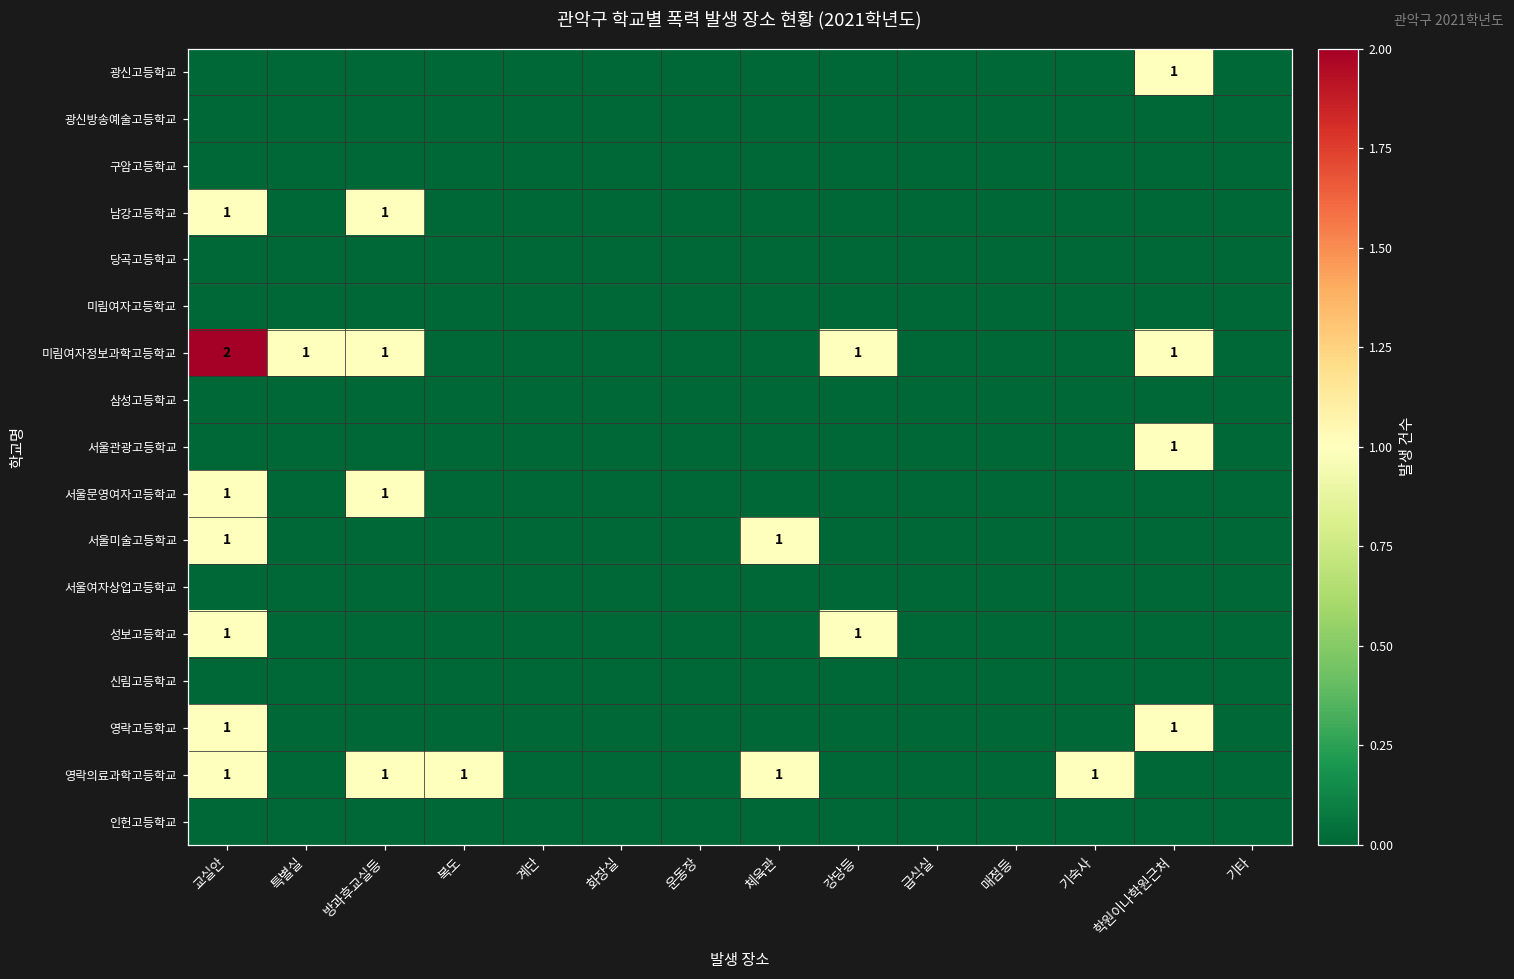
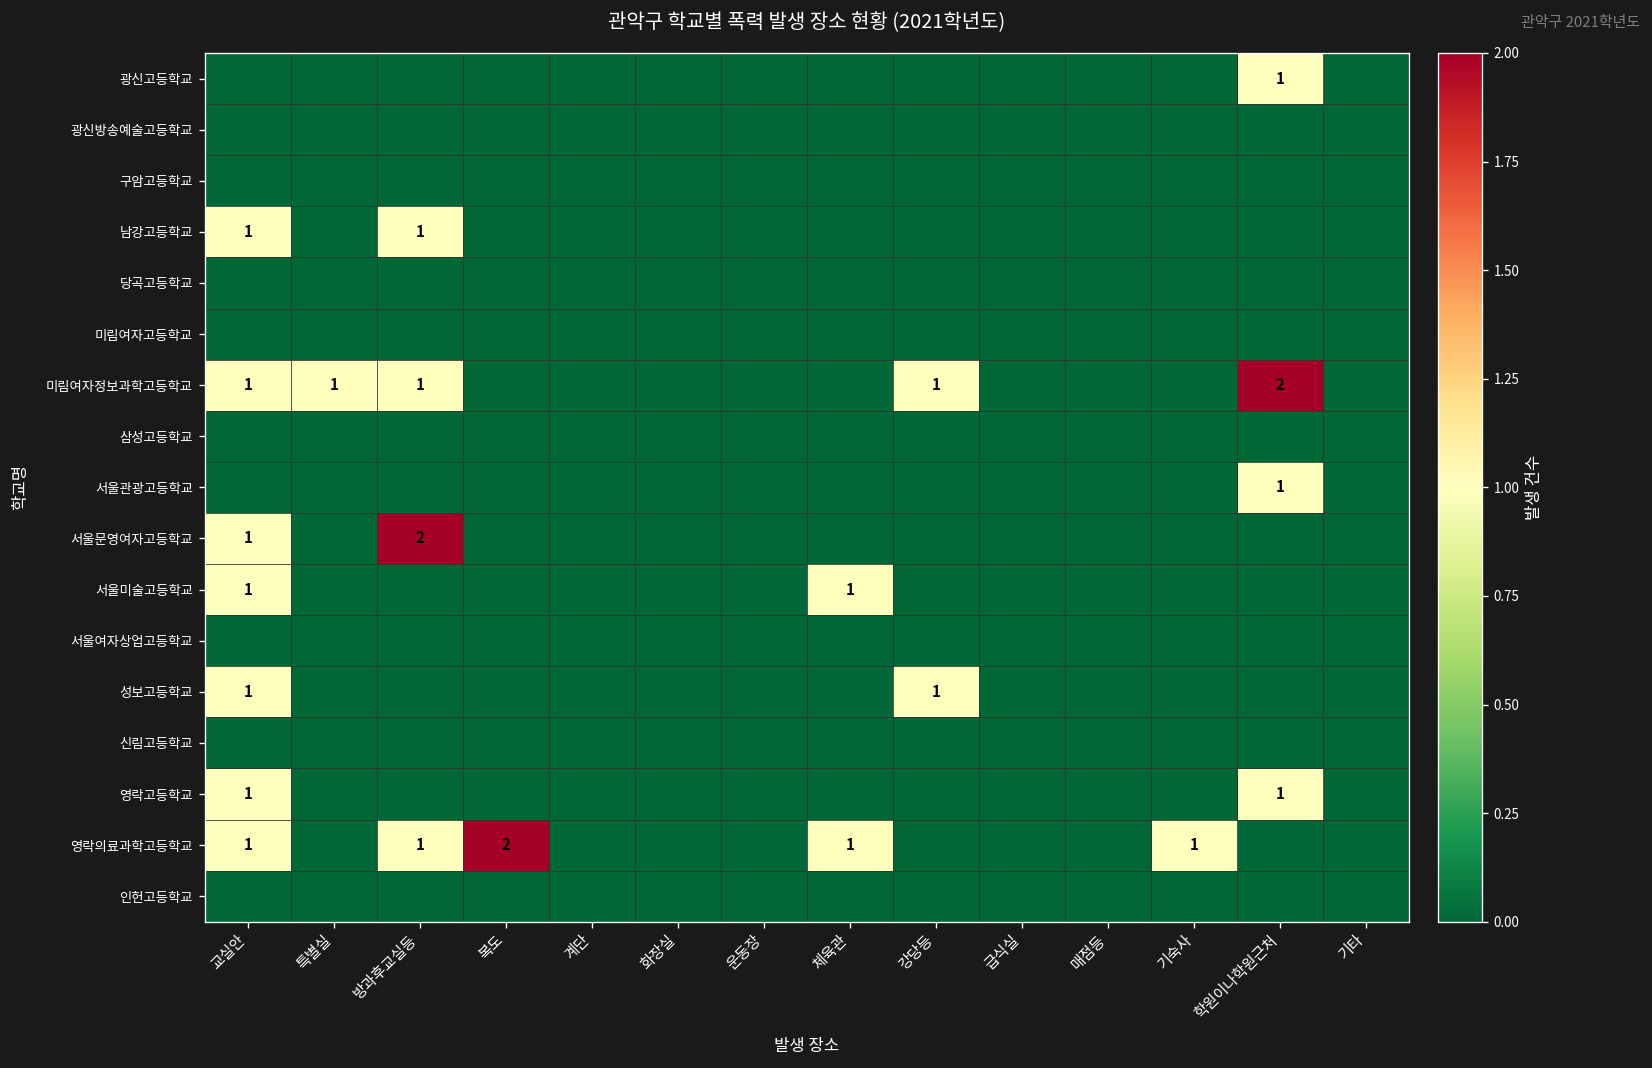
미림여자정보과학고등학교, 교실안: 2 -> 1
미림여자정보과학고등학교, 학원이나학원근처: 1 -> 2
서울문영여자고등학교, 방과후교실등: 1 -> 2
영락의료과학고등학교, 복도: 1 -> 2
